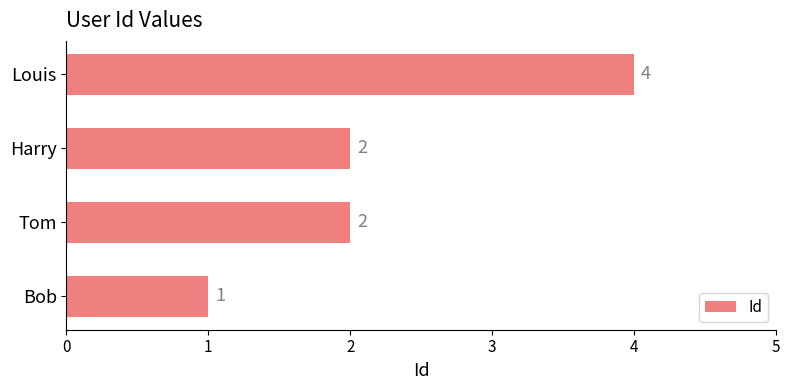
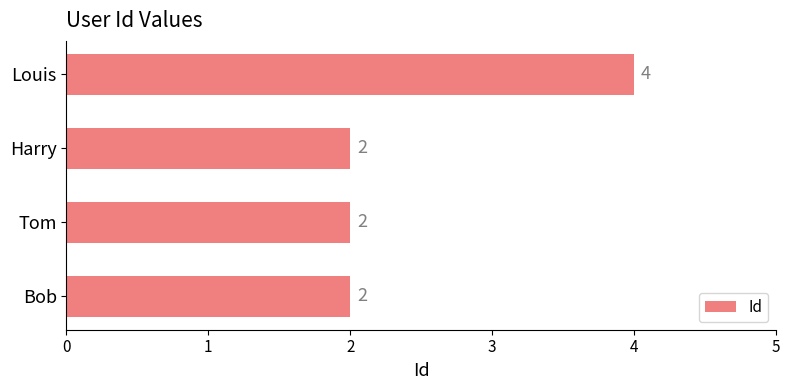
Bob: 1 -> 2
